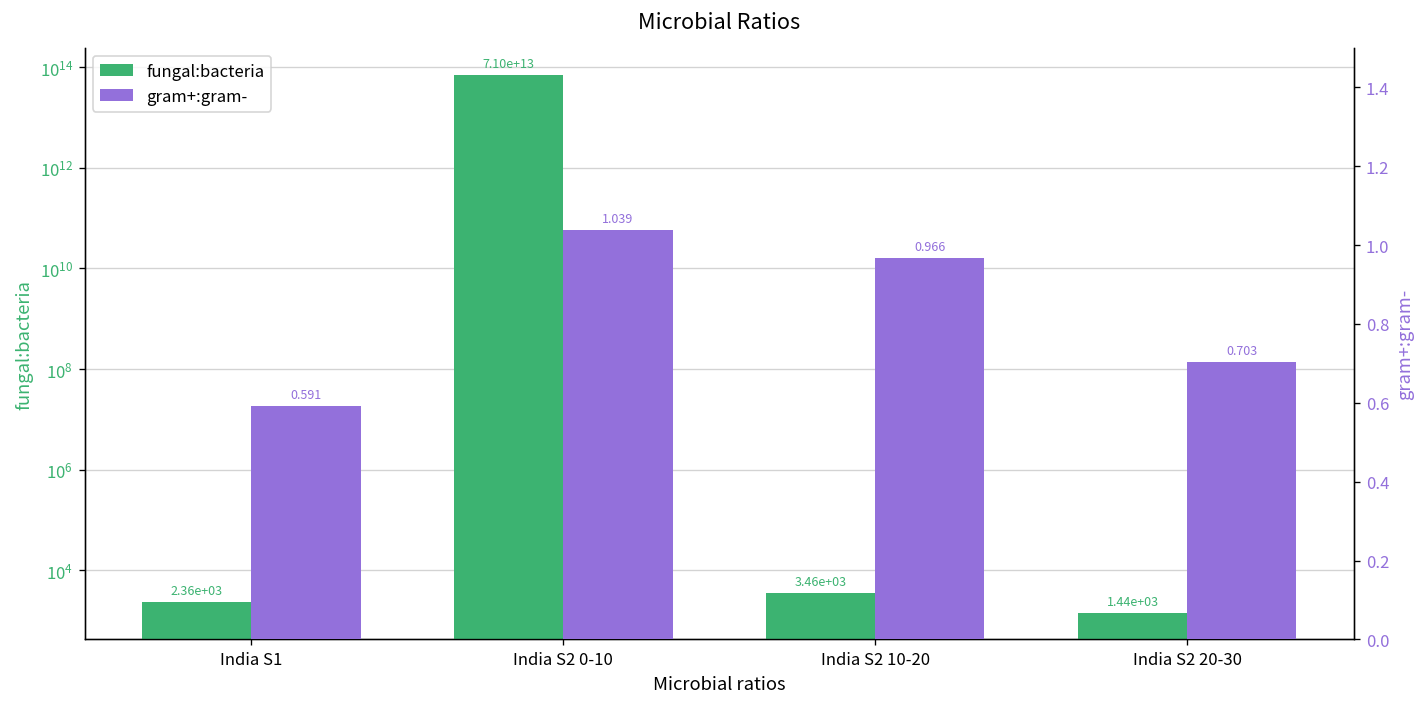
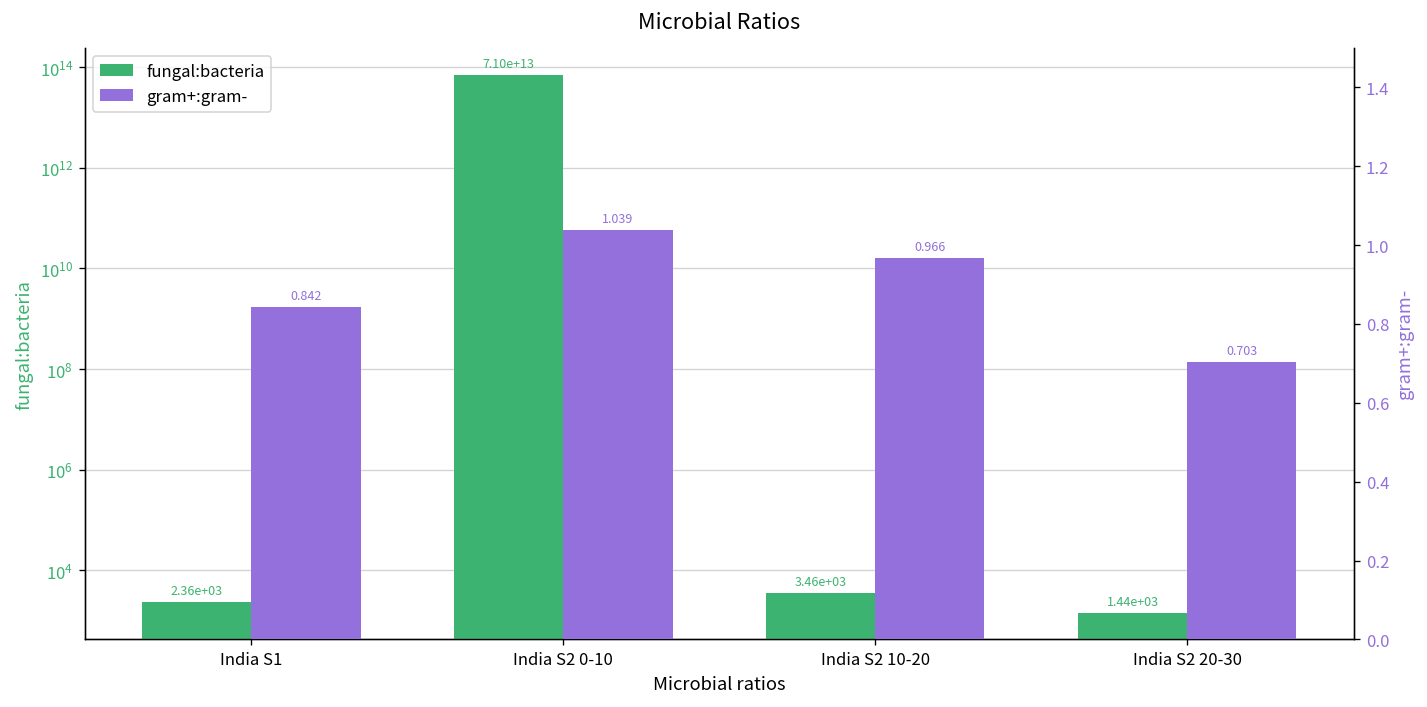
gram+:gram-, India S1: 0.591 -> 0.842
